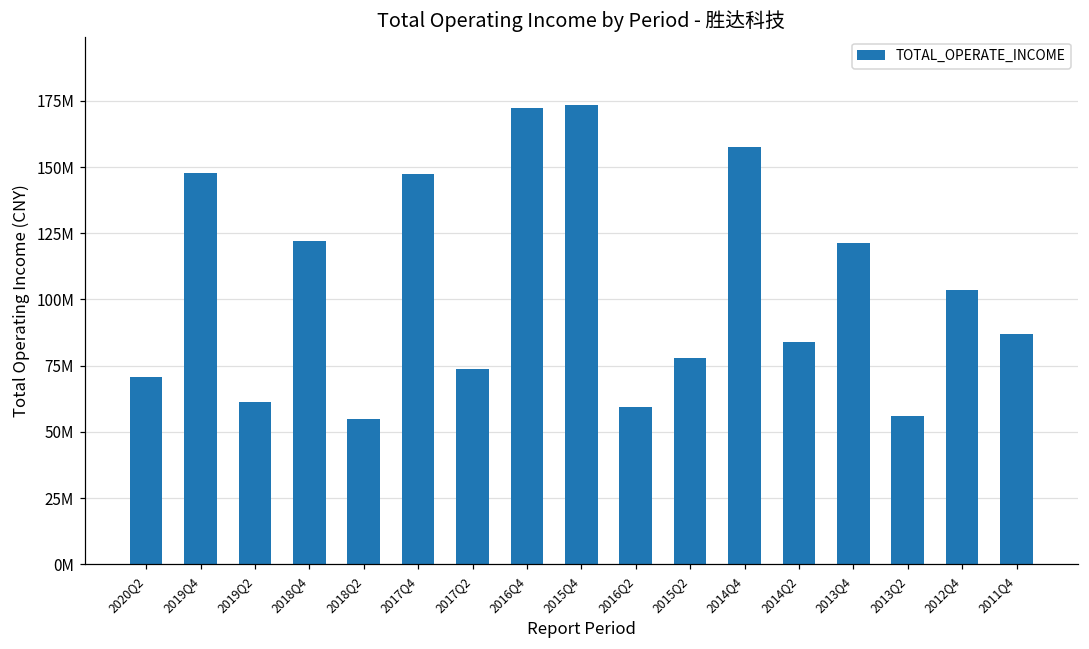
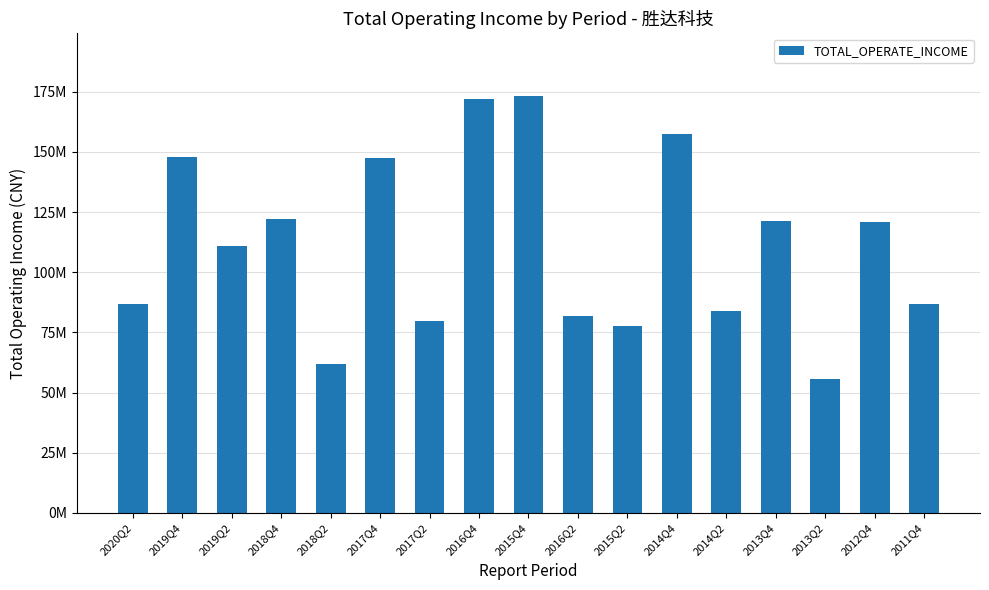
2020Q2: 71000000 -> 87000000
2019Q2: 61000000 -> 111000000
2018Q2: 55000000 -> 62000000
2017Q2: 74000000 -> 80000000
2016Q2: 59000000 -> 82000000
2012Q4: 104000000 -> 121000000
